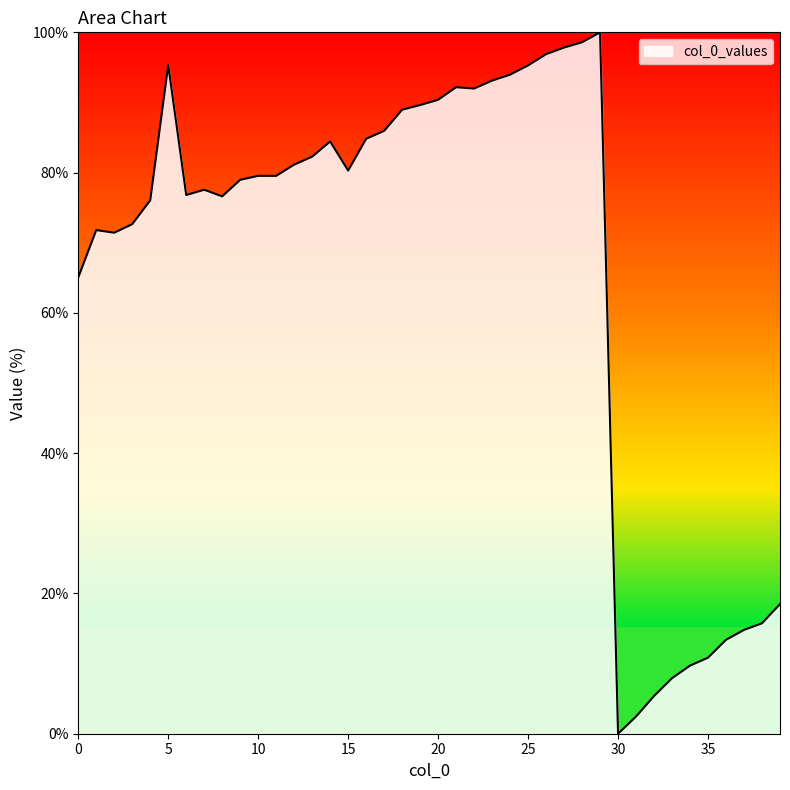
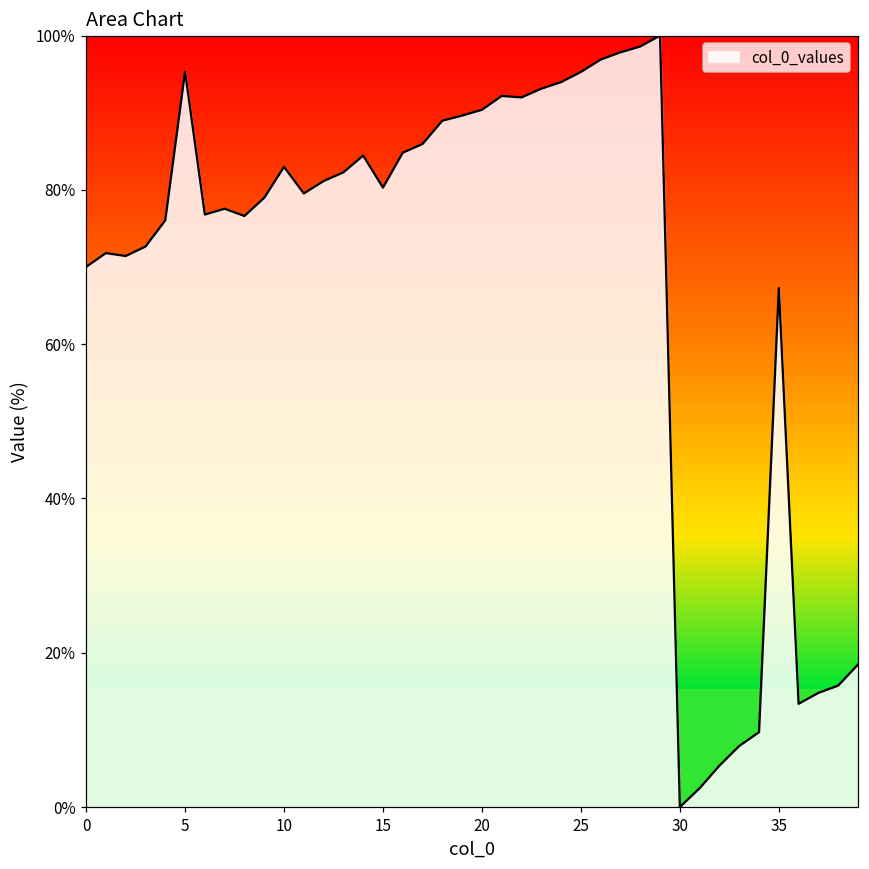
0: 65% -> 70%
10: 80% -> 83%
35: 11% -> 67%
